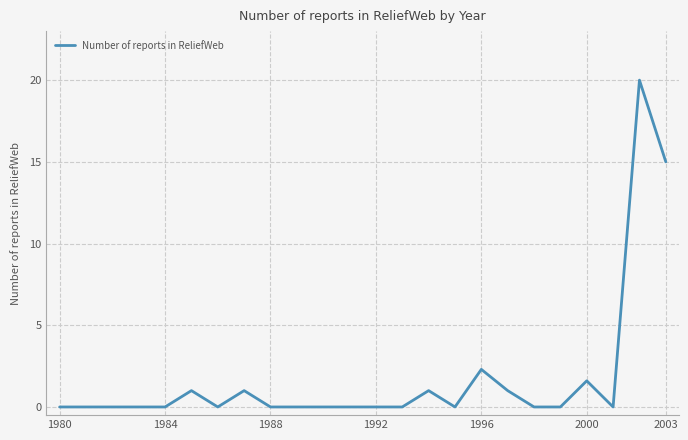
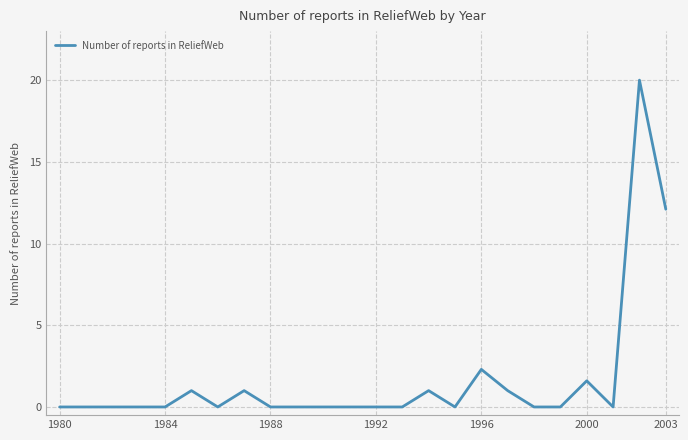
2003: 15.0 -> 12.1
